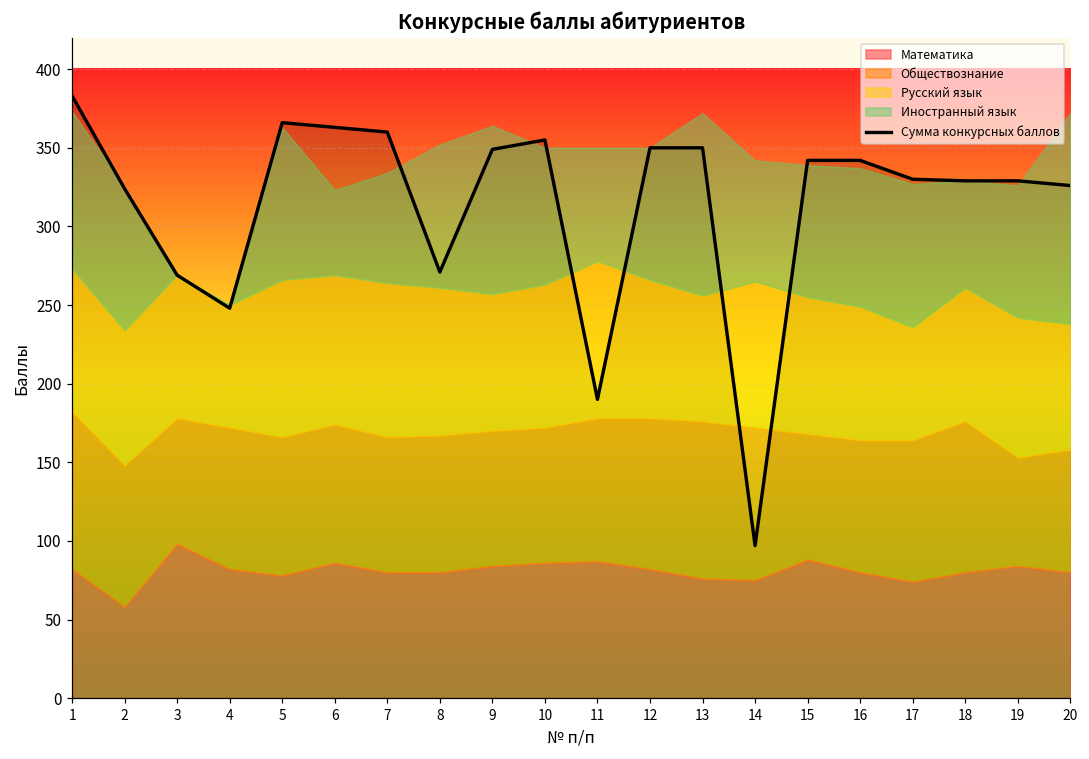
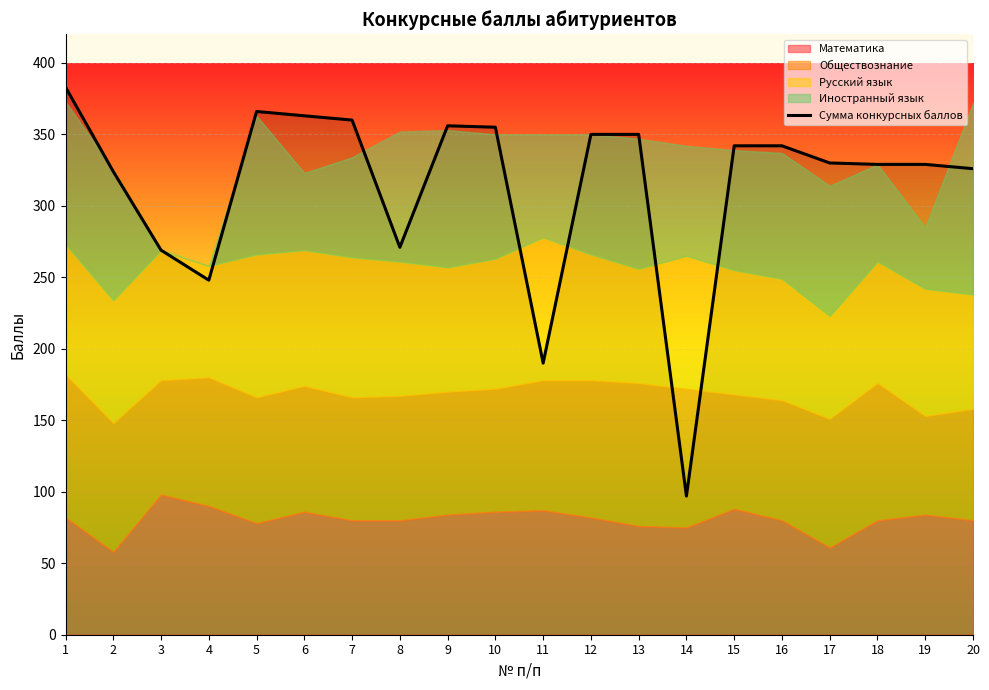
Математика, 4: 82 -> 90
Сумма конкурсных баллов, 9: 349 -> 356
Иностранный язык, 9: 107 -> 96
Иностранный язык, 13: 116 -> 91
Математика, 17: 74 -> 61
Иностранный язык, 19: 84 -> 43
